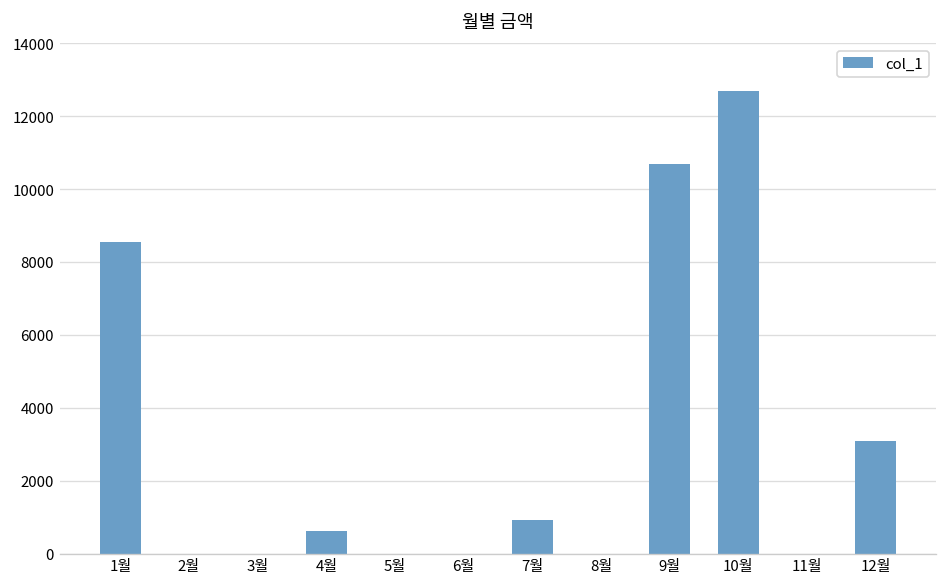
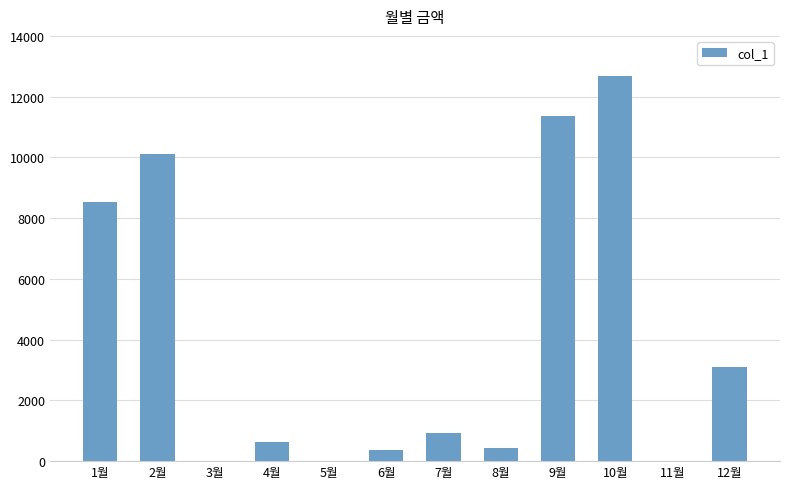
2월: 0 -> 10100
6월: 0 -> 400
8월: 0 -> 400
9월: 10700 -> 11400
